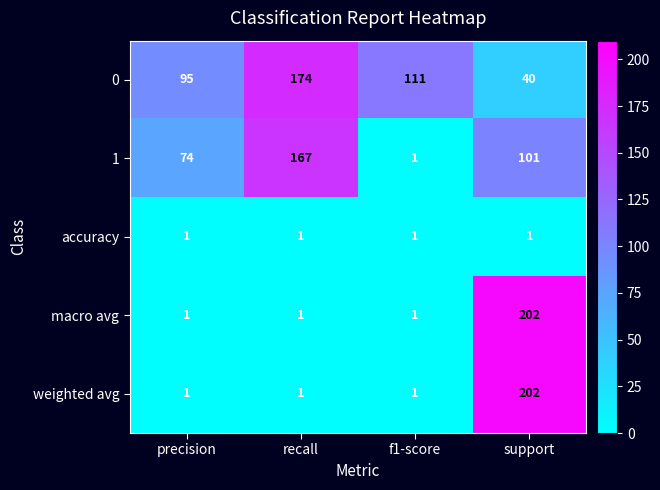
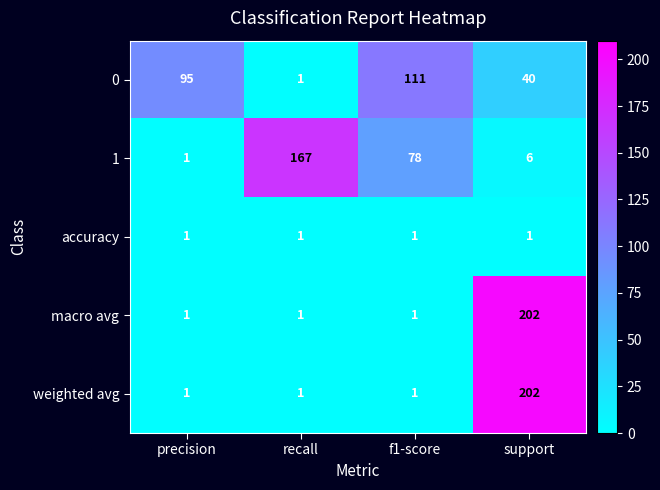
0, recall: 174 -> 1
1, precision: 74 -> 1
1, f1-score: 1 -> 78
1, support: 101 -> 6
